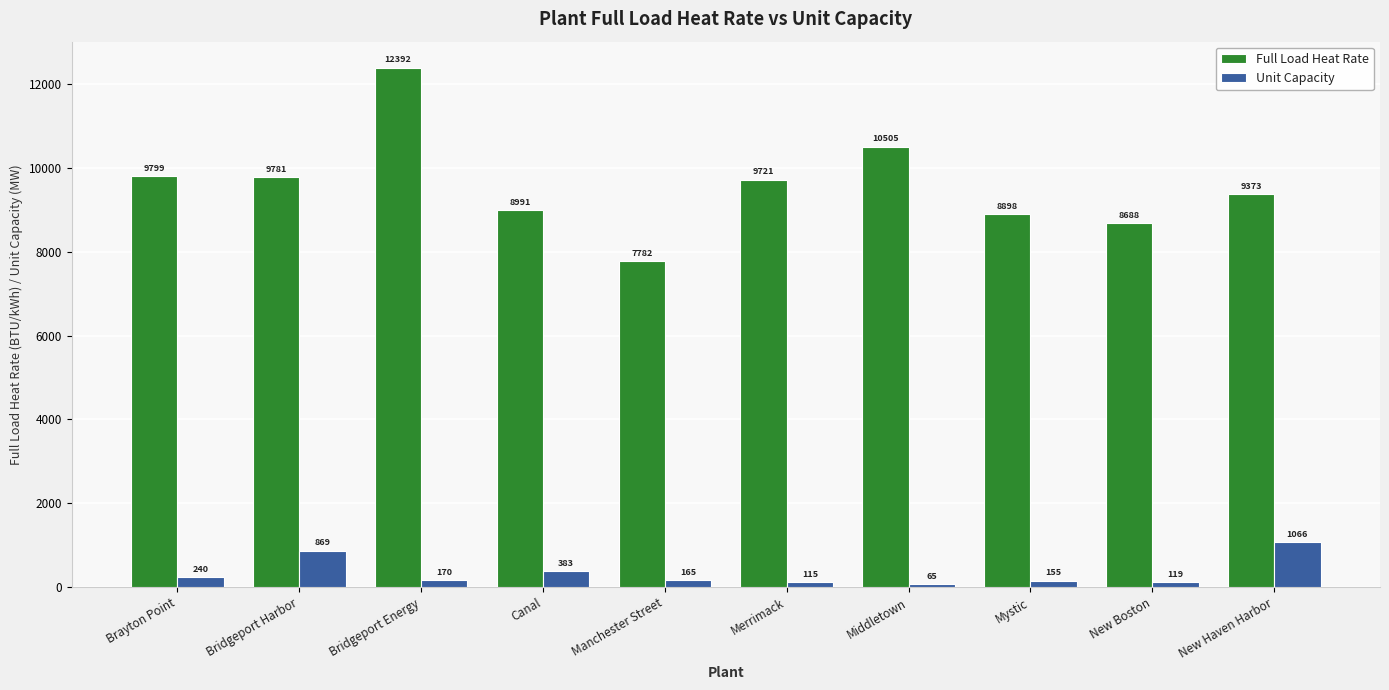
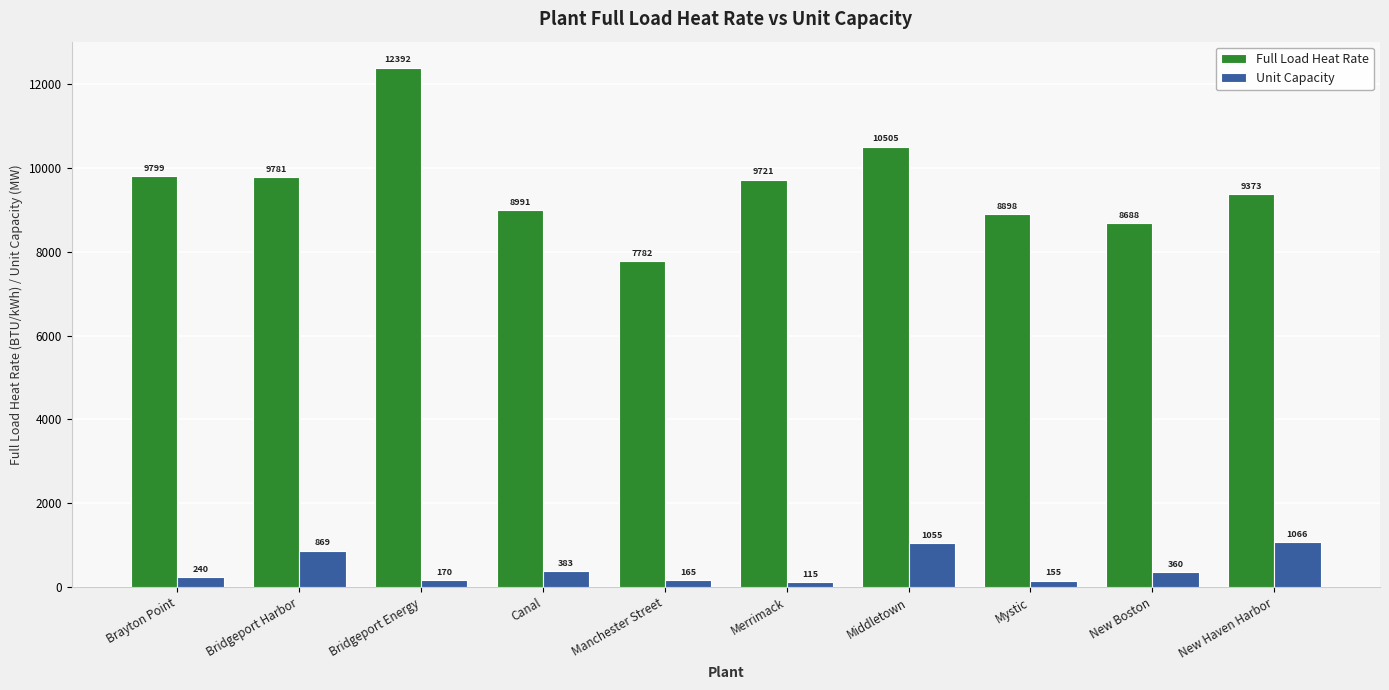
Unit Capacity, Middletown: 65 -> 1055
Unit Capacity, New Boston: 119 -> 360
